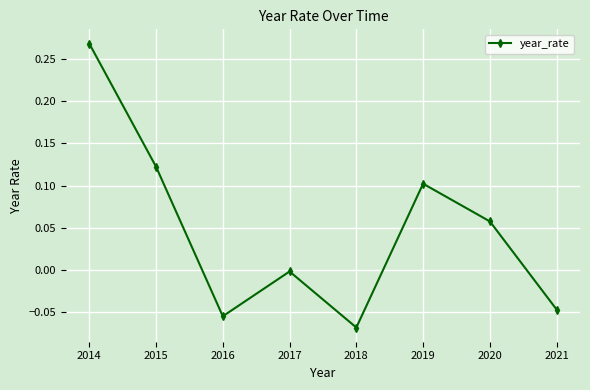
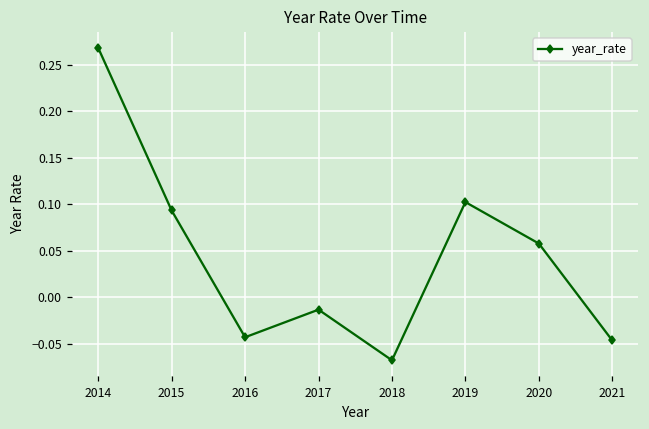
2015: 0.12 -> 0.09
2016: -0.05 -> -0.04
2017: 0.00 -> -0.01
